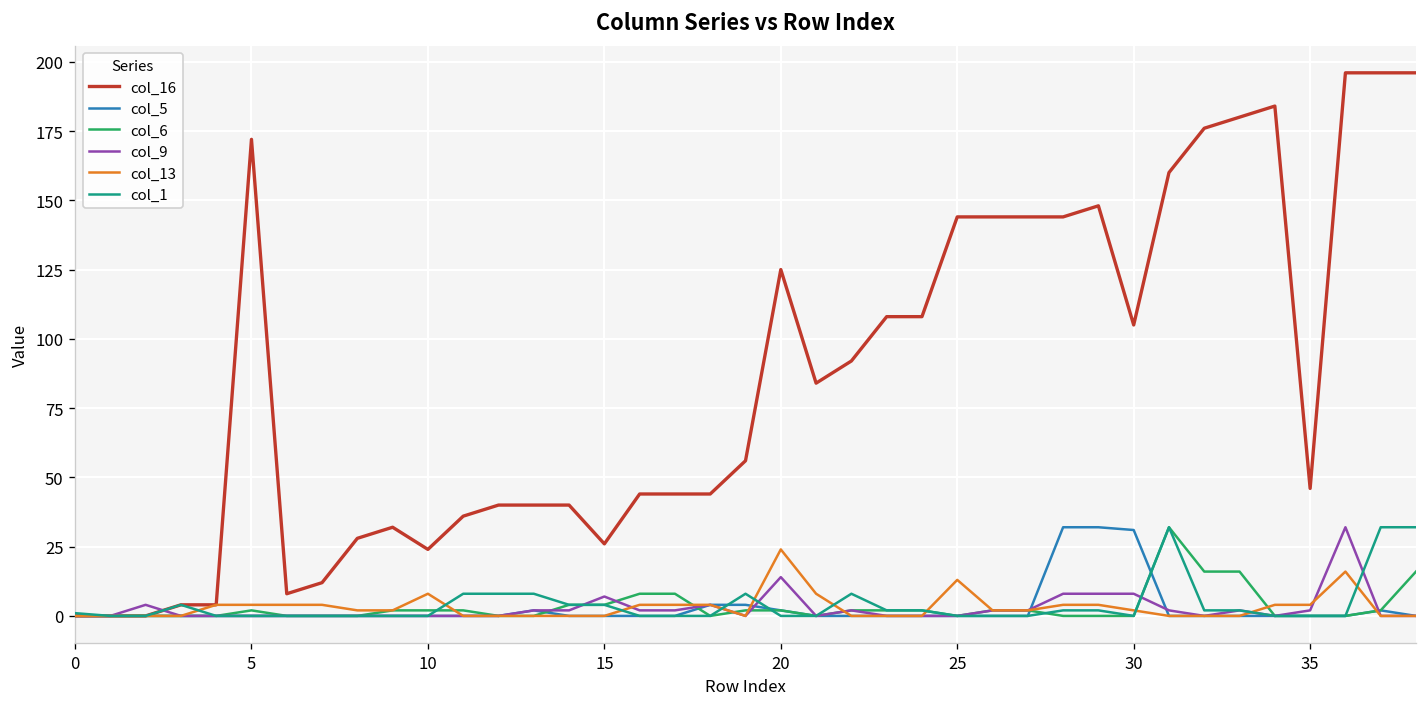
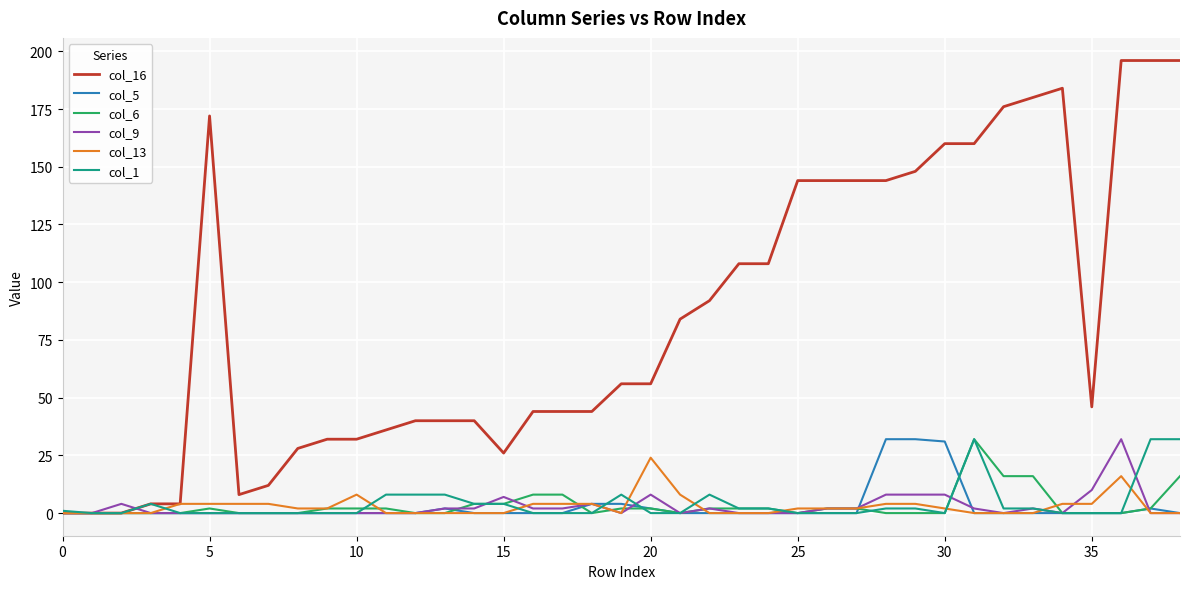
col_16, 10: 24 -> 32
col_16, 20: 125 -> 56
col_9, 20: 14 -> 8
col_13, 25: 13 -> 2
col_16, 30: 105 -> 160
col_9, 35: 2 -> 10
